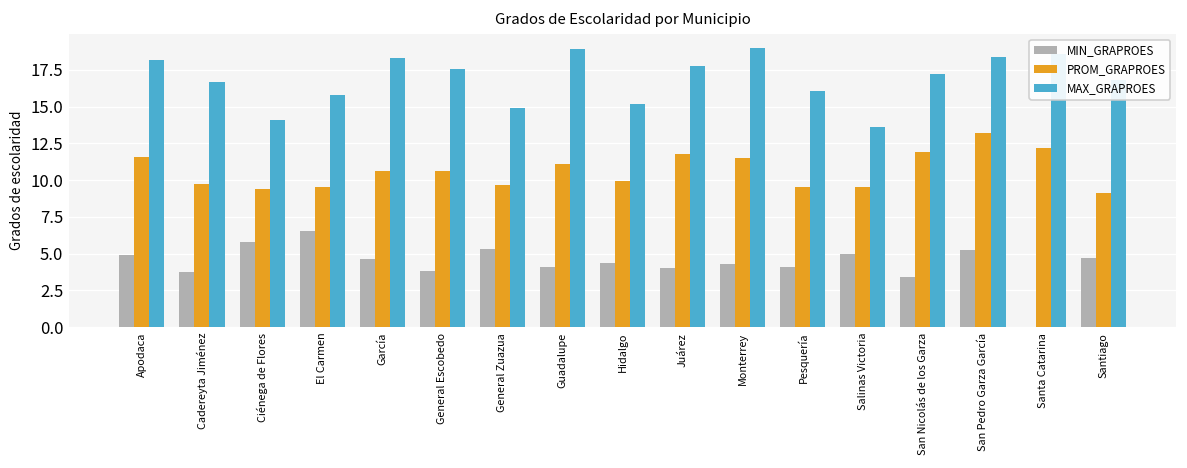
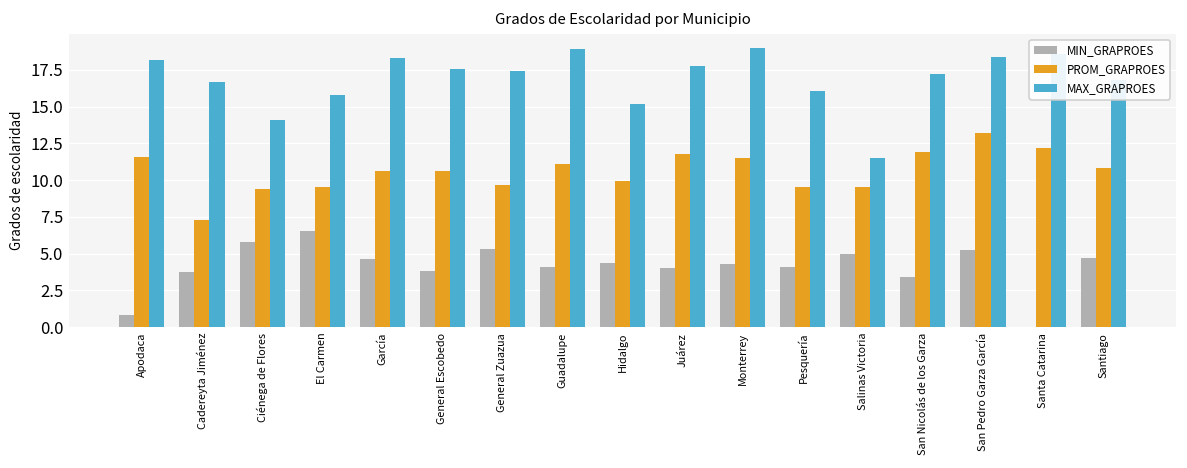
MIN_GRAPROES, Apodaca: 4.9 -> 0.8
PROM_GRAPROES, Cadereyta Jiménez: 9.8 -> 7.3
MAX_GRAPROES, General Zuazua: 14.9 -> 17.4
MAX_GRAPROES, Salinas Victoria: 13.6 -> 11.5
PROM_GRAPROES, Santiago: 9.1 -> 10.8
